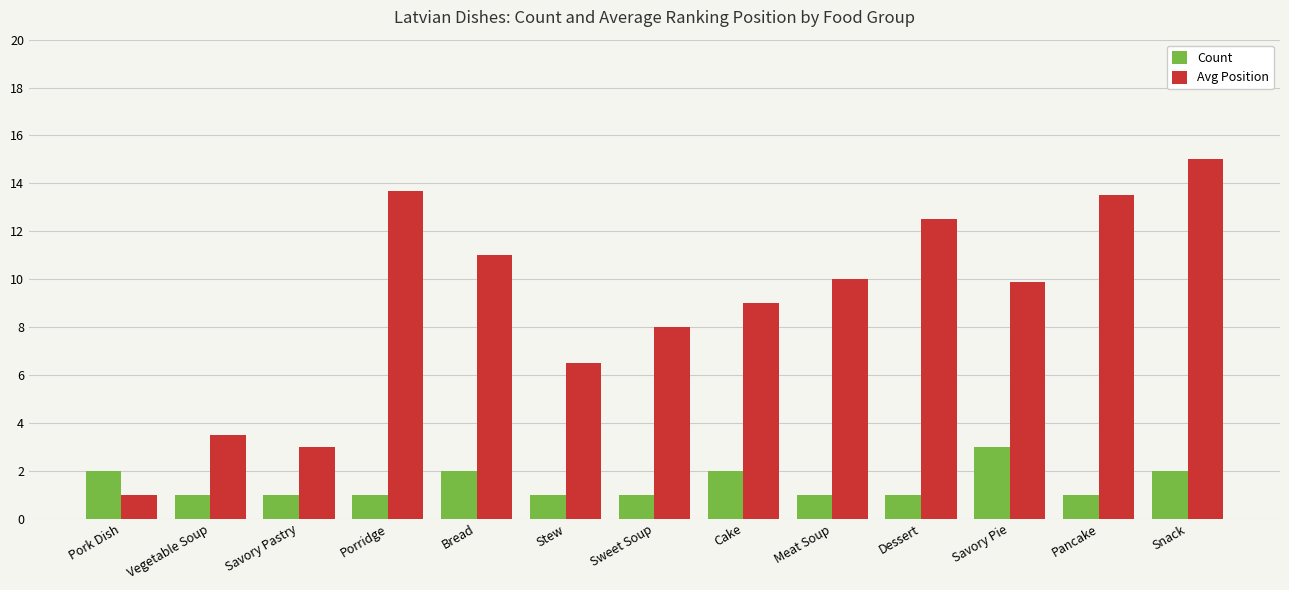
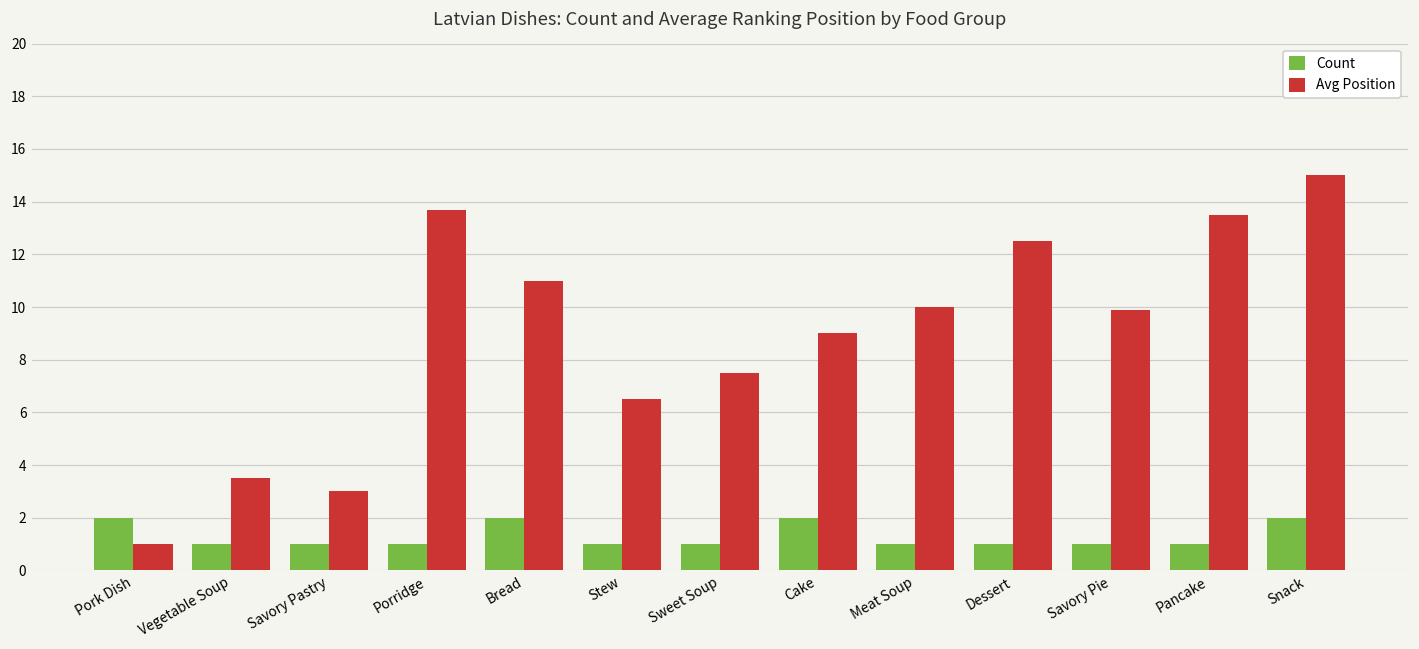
Avg Position, Sweet Soup: 8.0 -> 7.5
Count, Savory Pie: 3 -> 1
